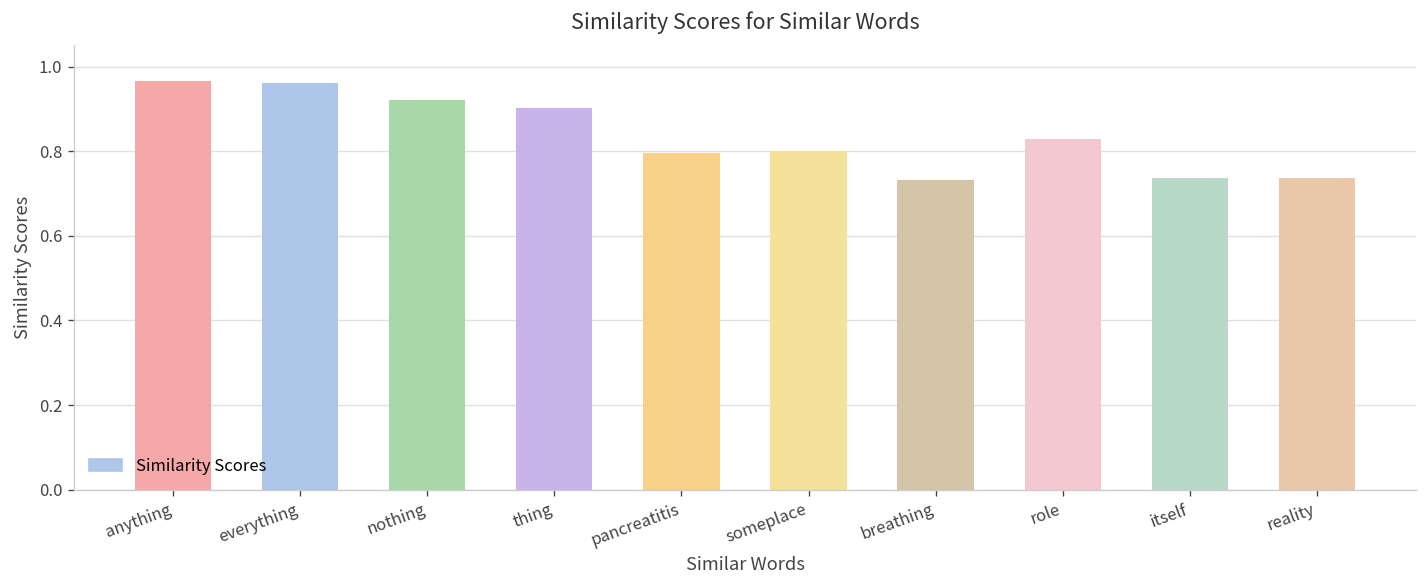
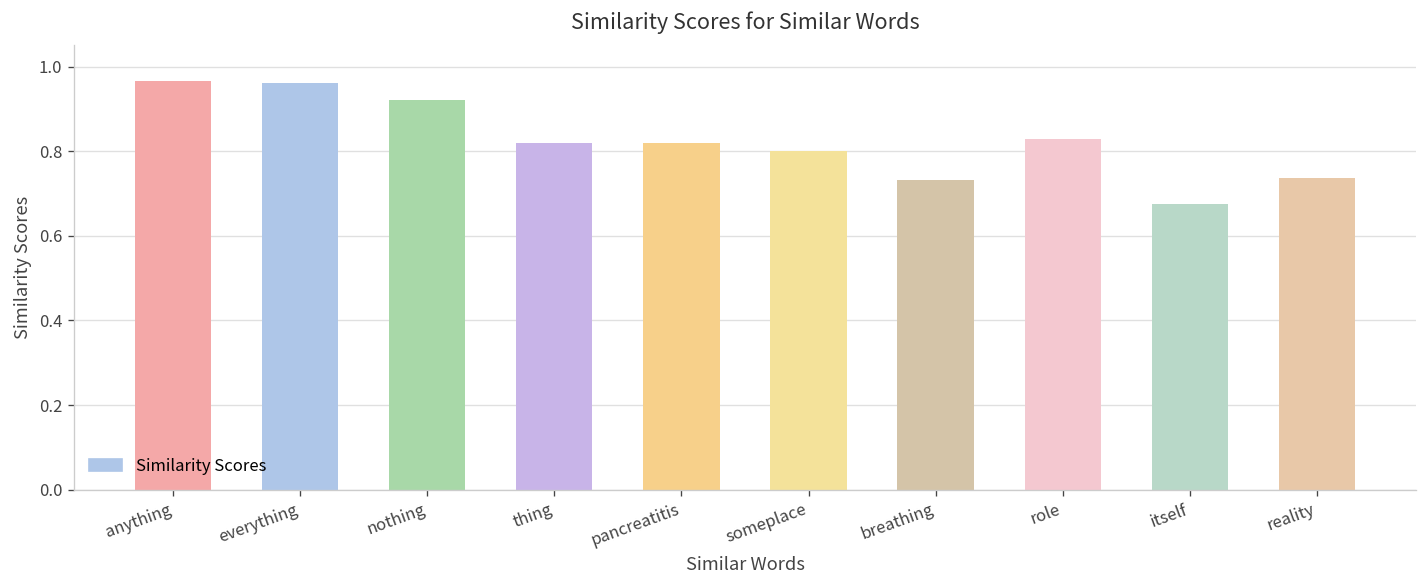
thing: 0.90 -> 0.82
pancreatitis: 0.80 -> 0.82
itself: 0.74 -> 0.68
